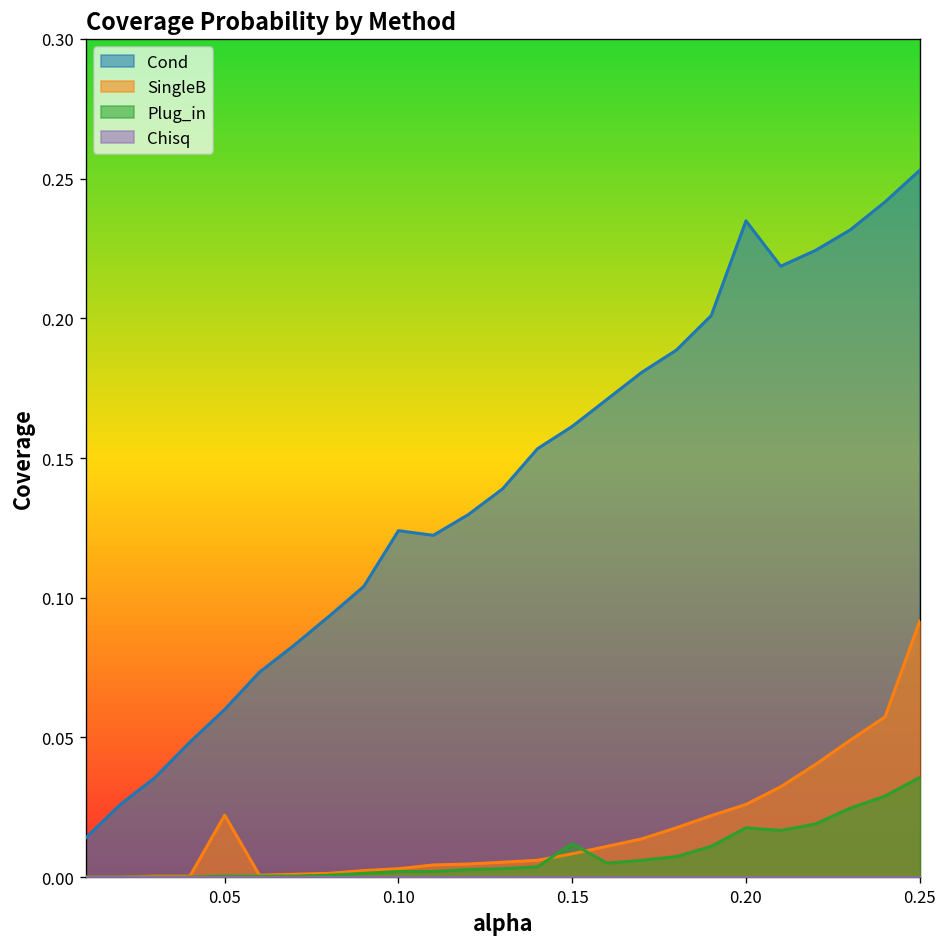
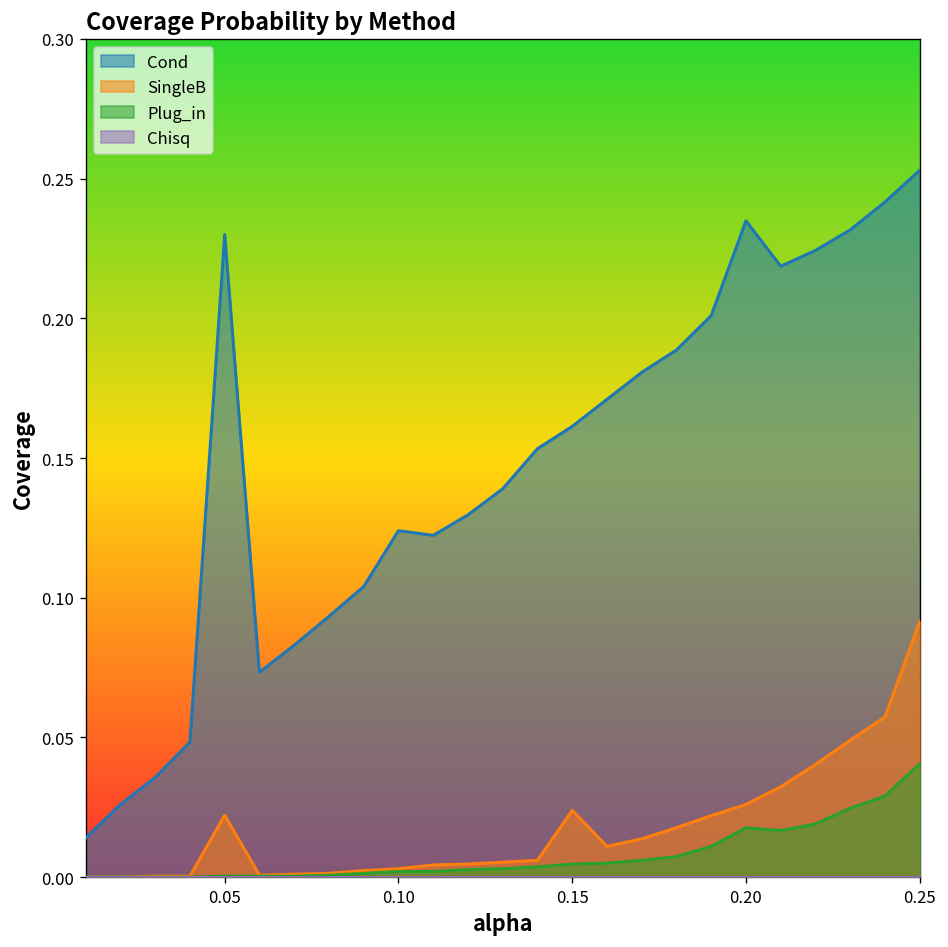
Cond, 0.05: 0.06 -> 0.23
SingleB, 0.15: 0.008 -> 0.024
Plug_in, 0.15: 0.012 -> 0.005
Plug_in, 0.25: 0.036 -> 0.041
